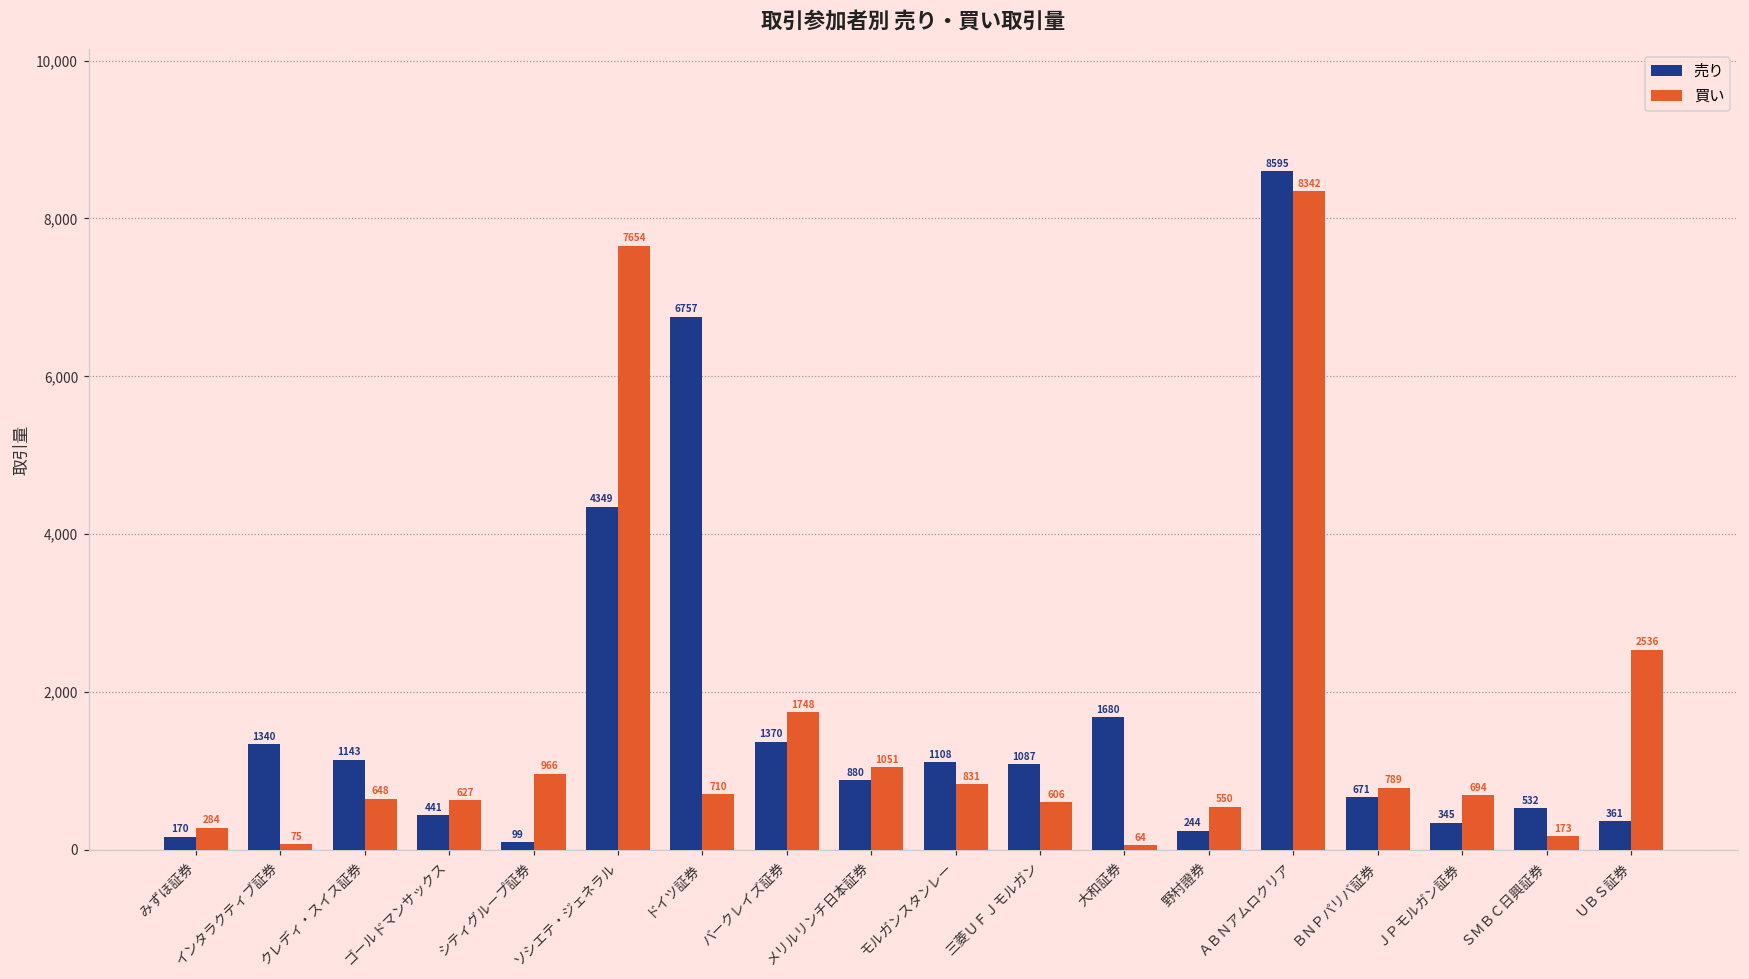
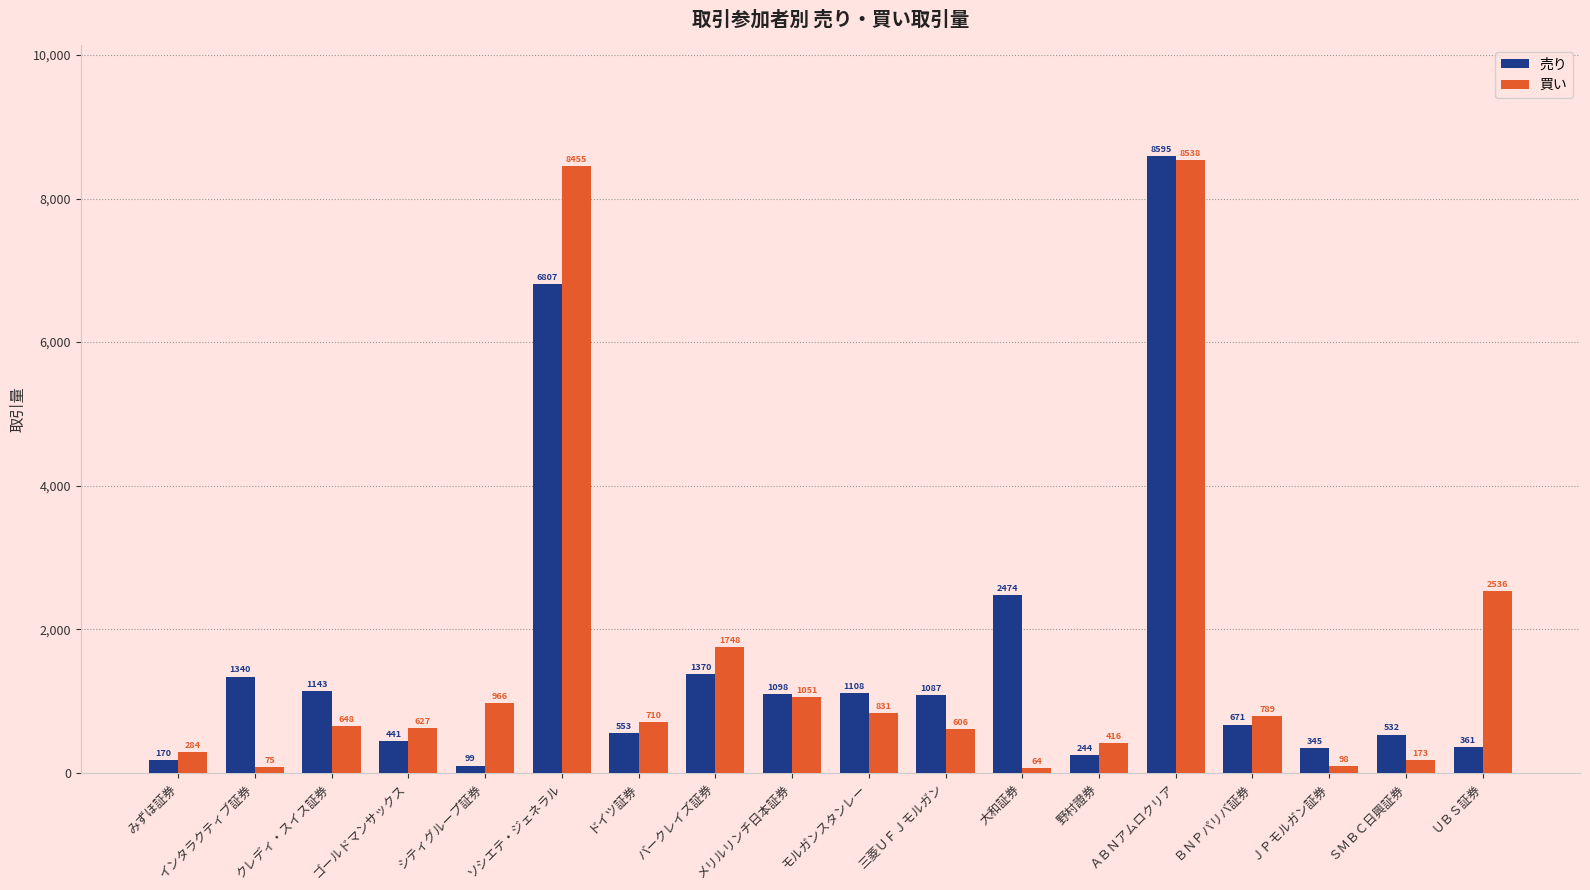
売り, ソシエテ・ジェネラル: 4349 -> 6807
買い, ソシエテ・ジェネラル: 7654 -> 8455
売り, ドイツ証券: 6757 -> 553
売り, メリルリンチ日本証券: 880 -> 1098
売り, 大和証券: 1680 -> 2474
買い, 野村證券: 550 -> 416
買い, ＡＢＮアムロクリア: 8342 -> 8538
買い, ＪＰモルガン証券: 694 -> 98
